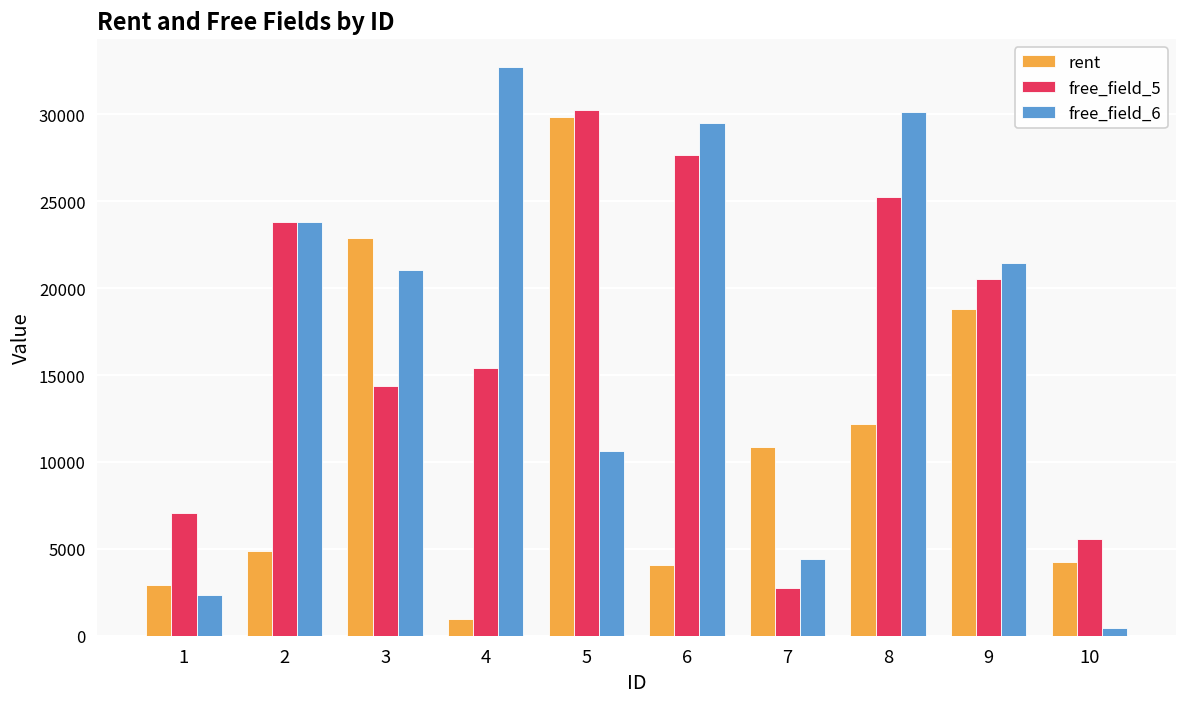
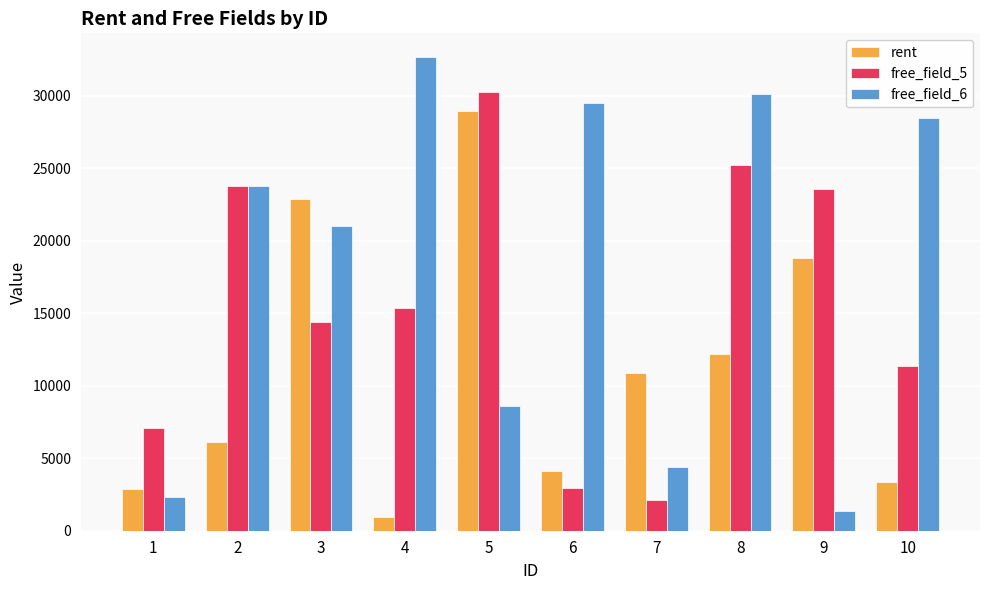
rent, 2: 4900 -> 6100
rent, 5: 29800 -> 29000
free_field_6, 5: 10600 -> 8600
free_field_5, 6: 27700 -> 3000
free_field_5, 7: 2800 -> 2100
free_field_5, 9: 20500 -> 23600
free_field_6, 9: 21500 -> 1400
rent, 10: 4200 -> 3300
free_field_5, 10: 5600 -> 11400
free_field_6, 10: 400 -> 28500
